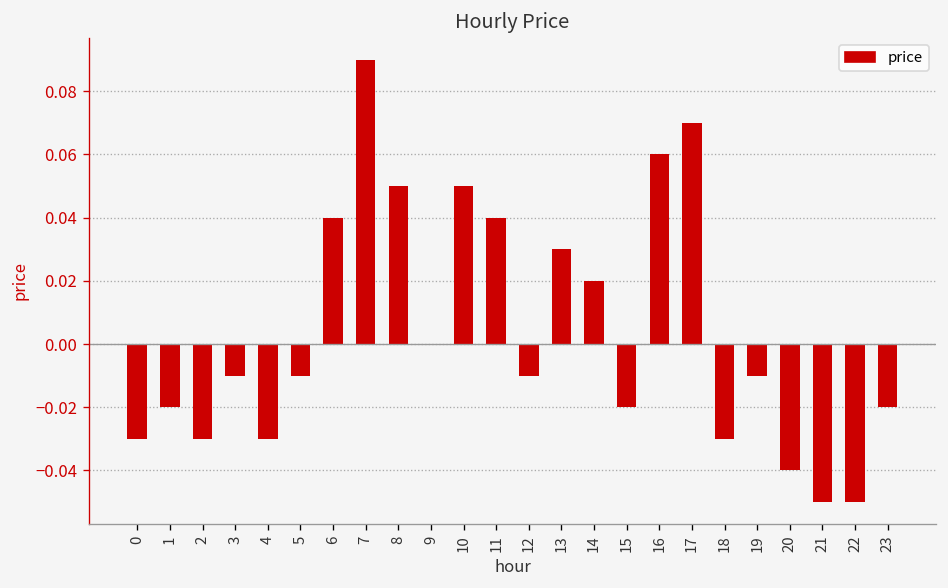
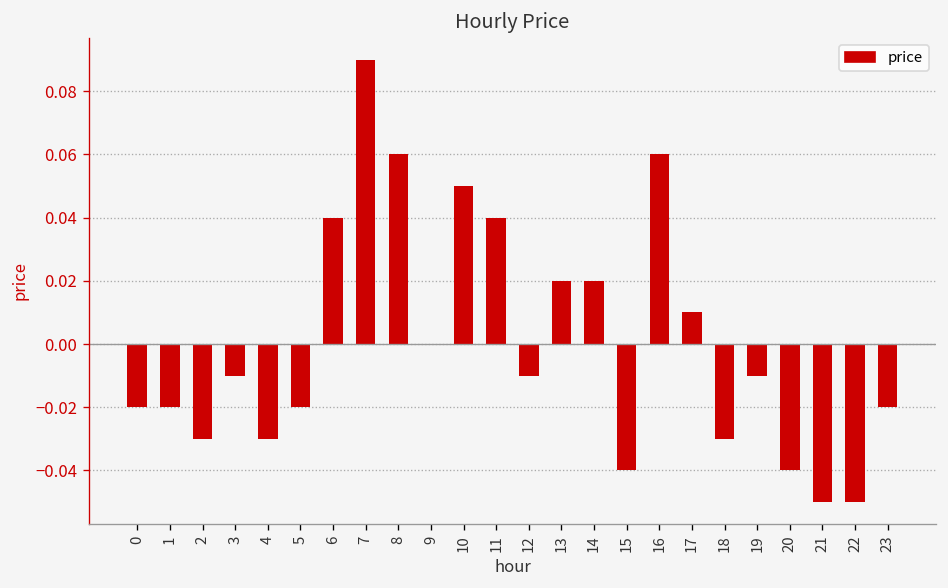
0: -0.03 -> -0.02
5: -0.01 -> -0.02
8: 0.05 -> 0.06
13: 0.03 -> 0.02
15: -0.02 -> -0.04
17: 0.07 -> 0.01
